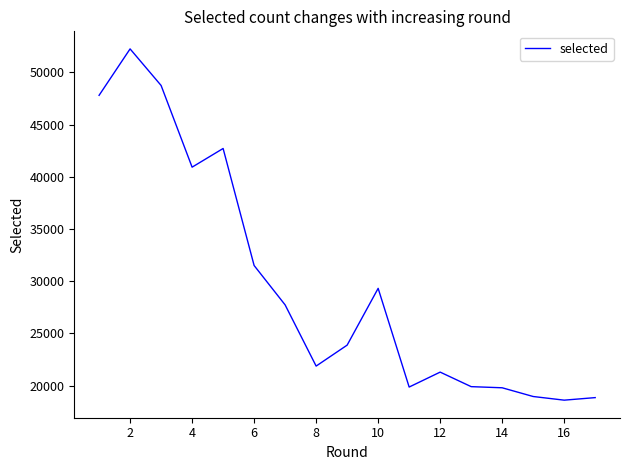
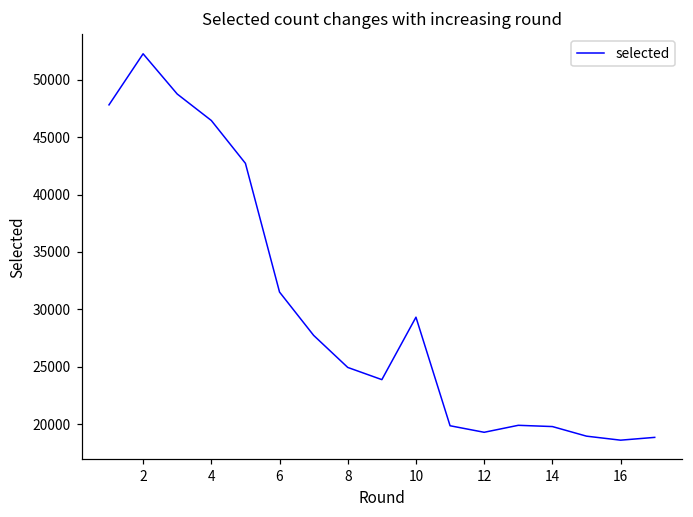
4: 40900 -> 46400
8: 21900 -> 24900
12: 21300 -> 19300
